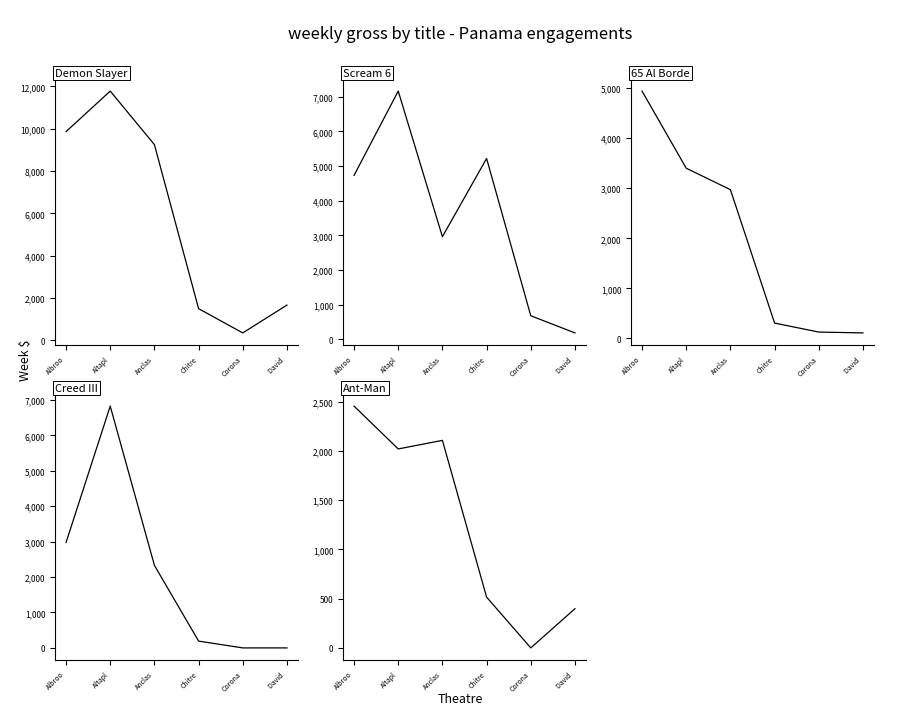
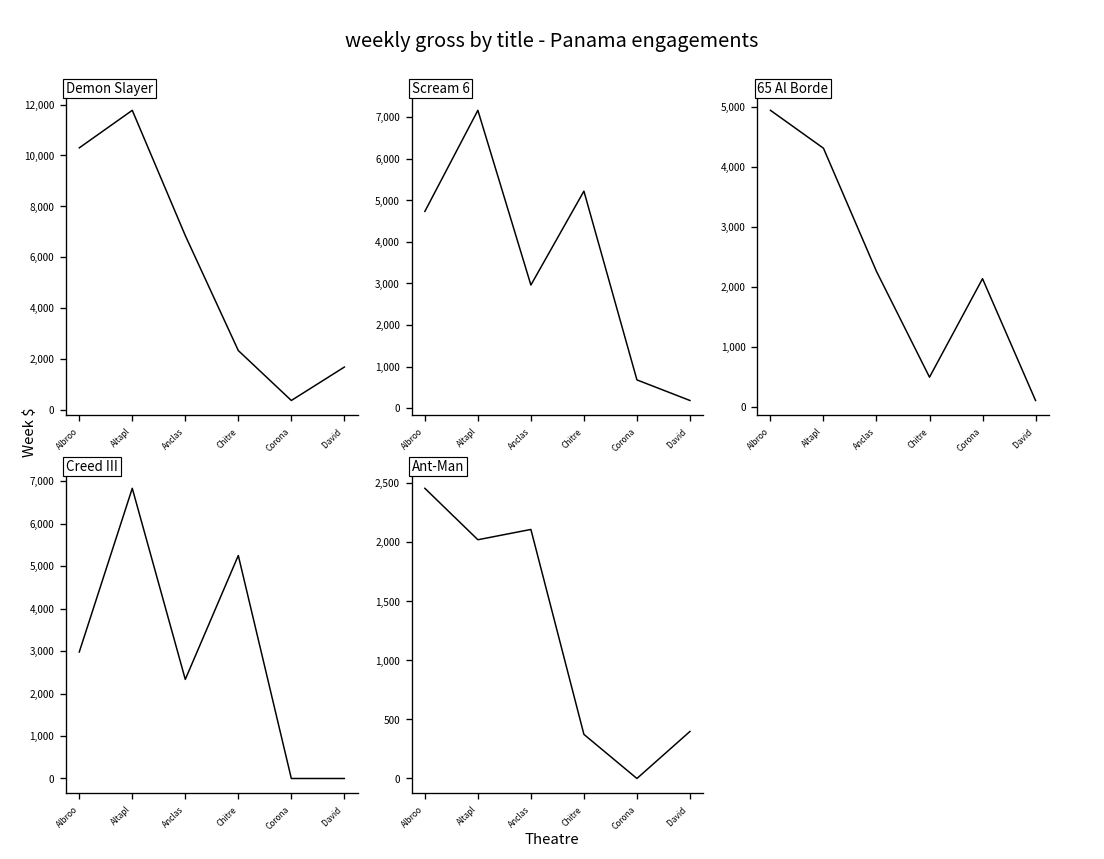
Demon Slayer, Albroo: 9,900 -> 10,300
Demon Slayer, Anclas: 9,300 -> 6,800
Demon Slayer, Chitre: 1,500 -> 2,300
65 Al Borde, Altapl: 3,400 -> 4,300
65 Al Borde, Anclas: 3,000 -> 2,300
65 Al Borde, Chitre: 300 -> 500
65 Al Borde, Corona: 100 -> 2,100
Creed III, Chitre: 200 -> 5,200
Ant-Man, Chitre: 500 -> 400
